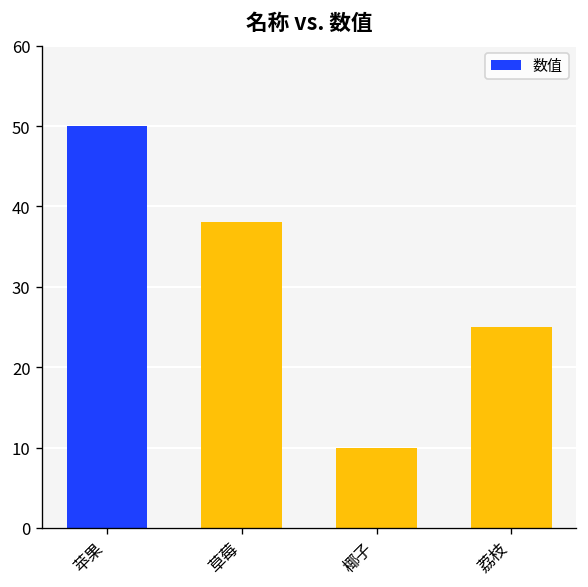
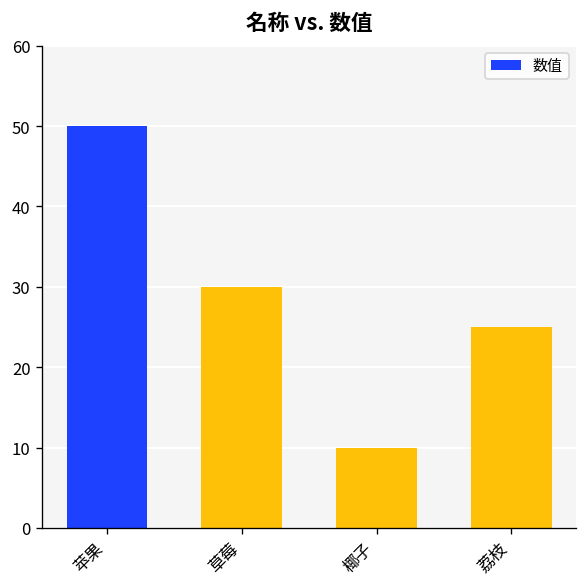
草莓: 38 -> 30
